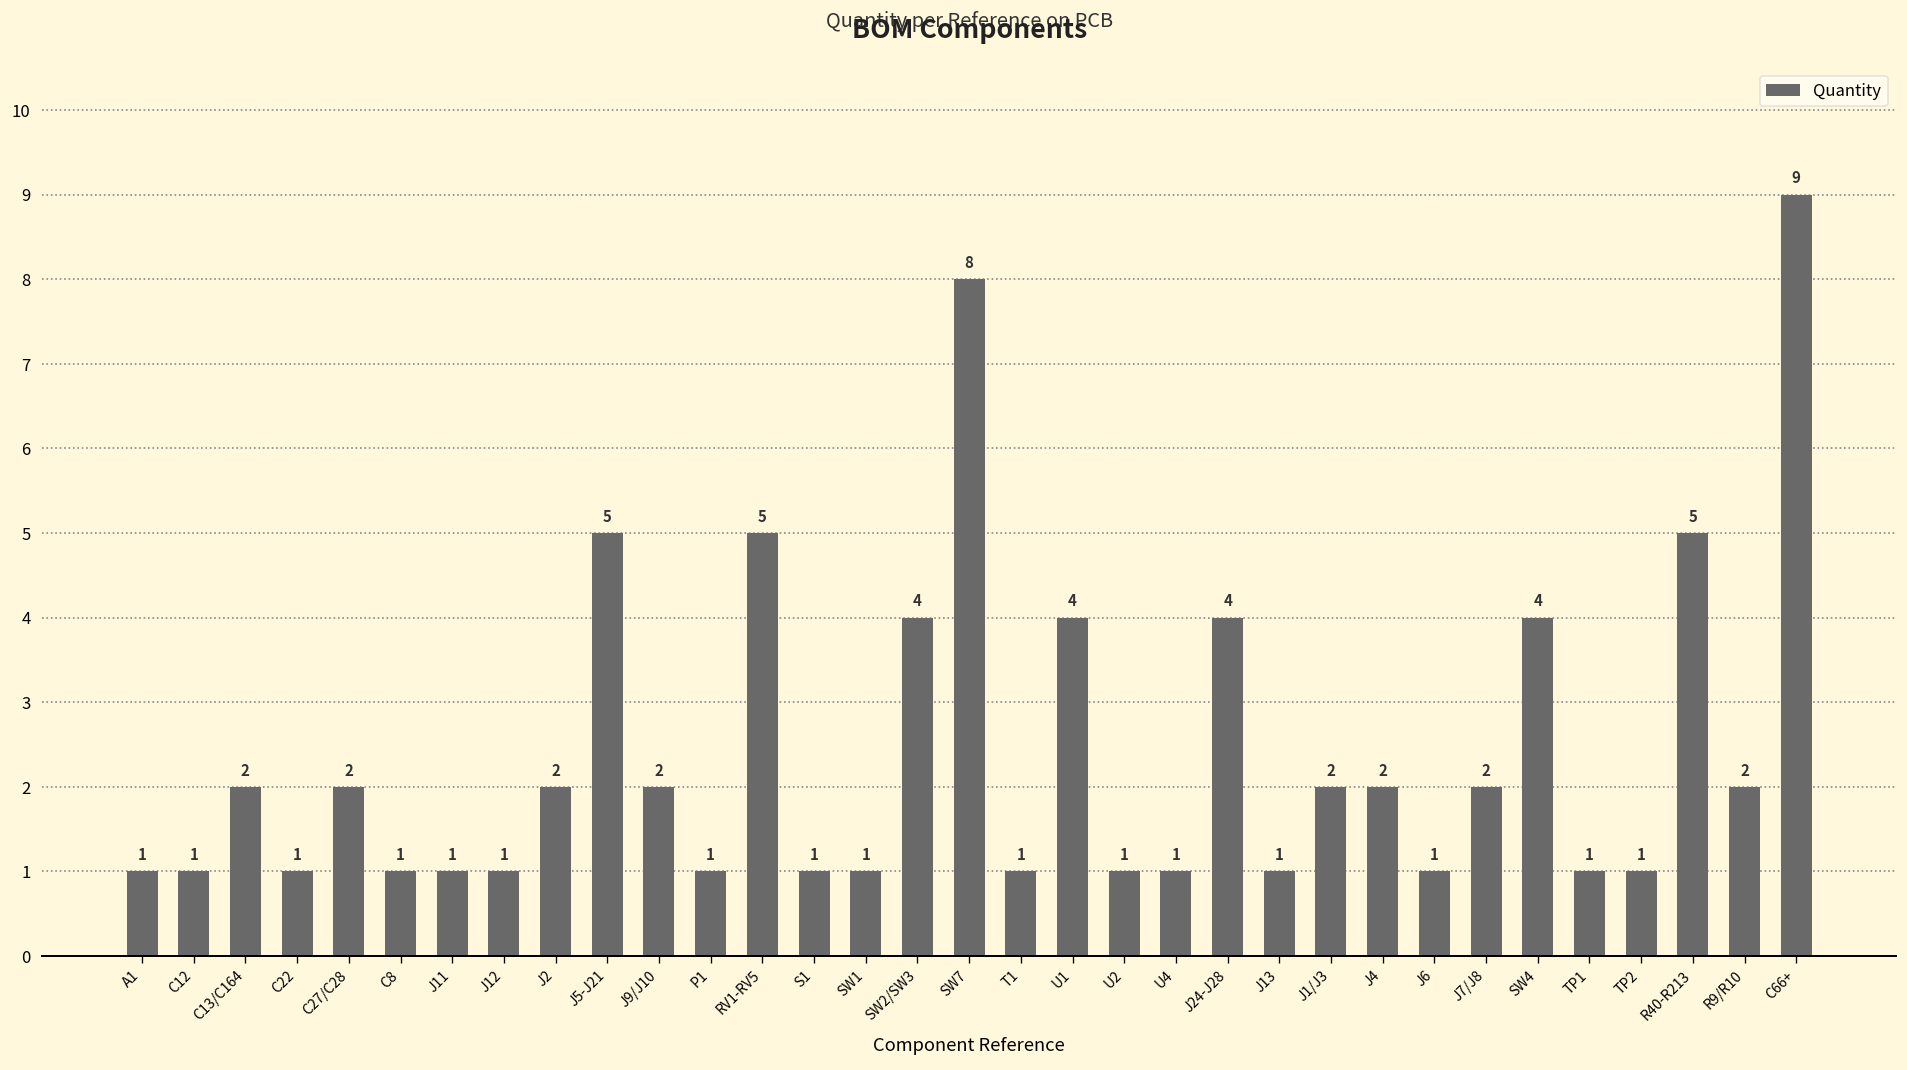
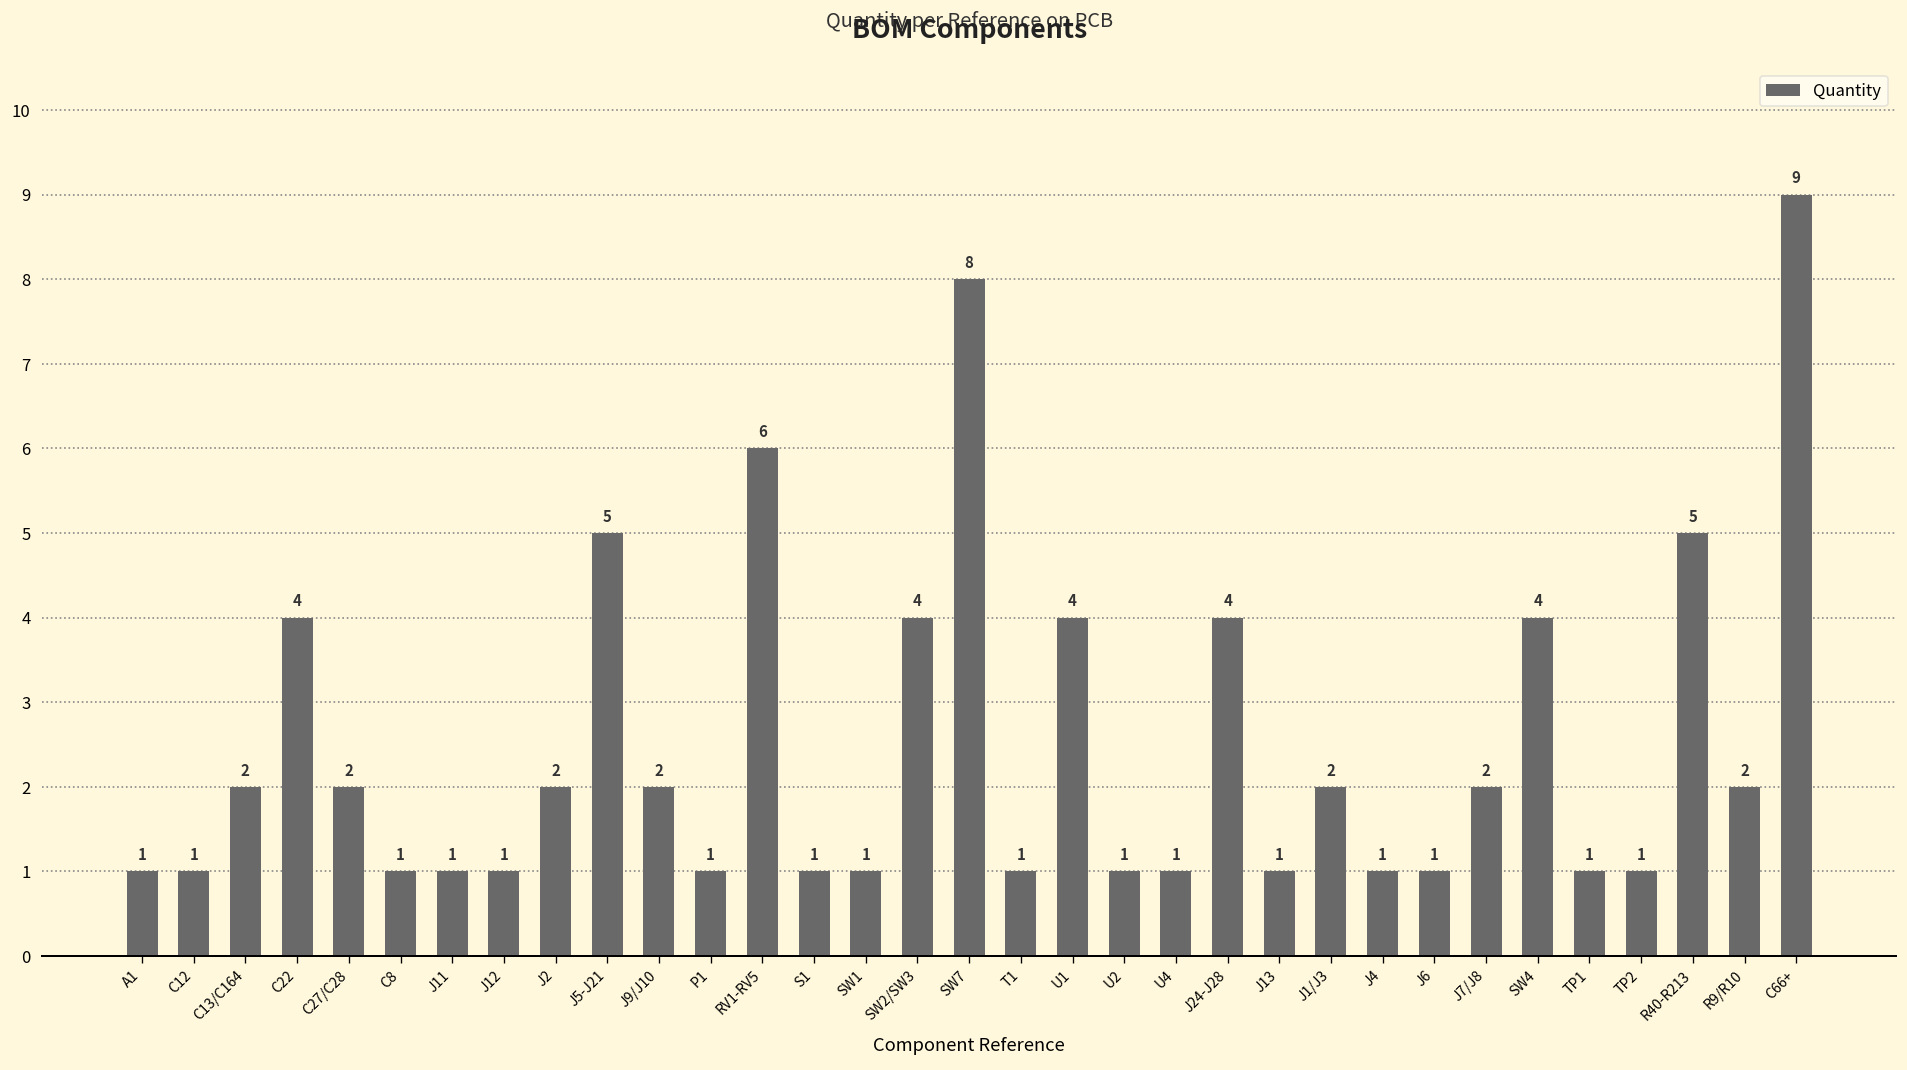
C22: 1 -> 4
RV1-RV5: 5 -> 6
J4: 2 -> 1
